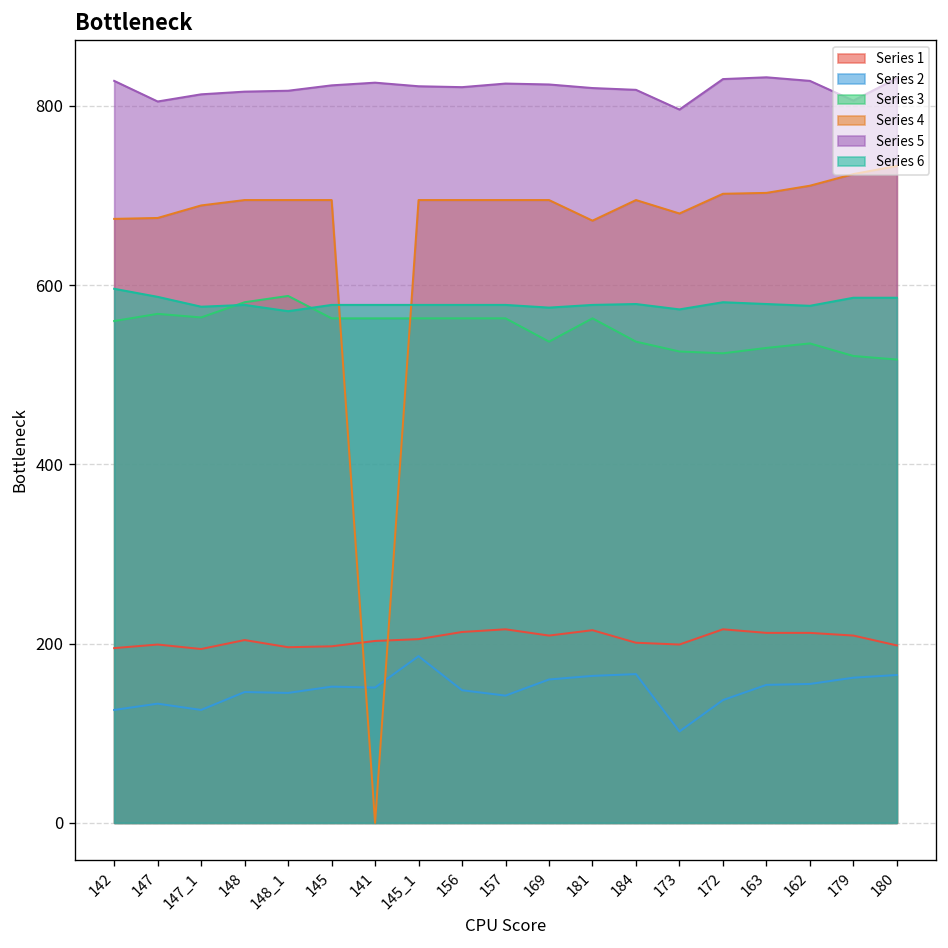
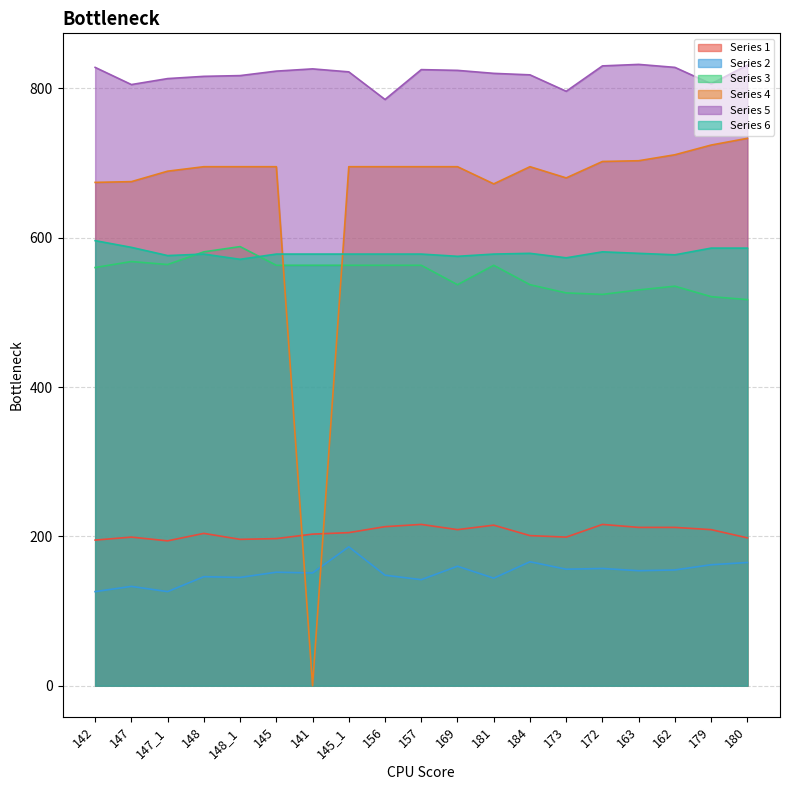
Series 5, 156: 820 -> 790
Series 2, 181: 160 -> 140
Series 2, 173: 100 -> 160
Series 2, 172: 140 -> 160
